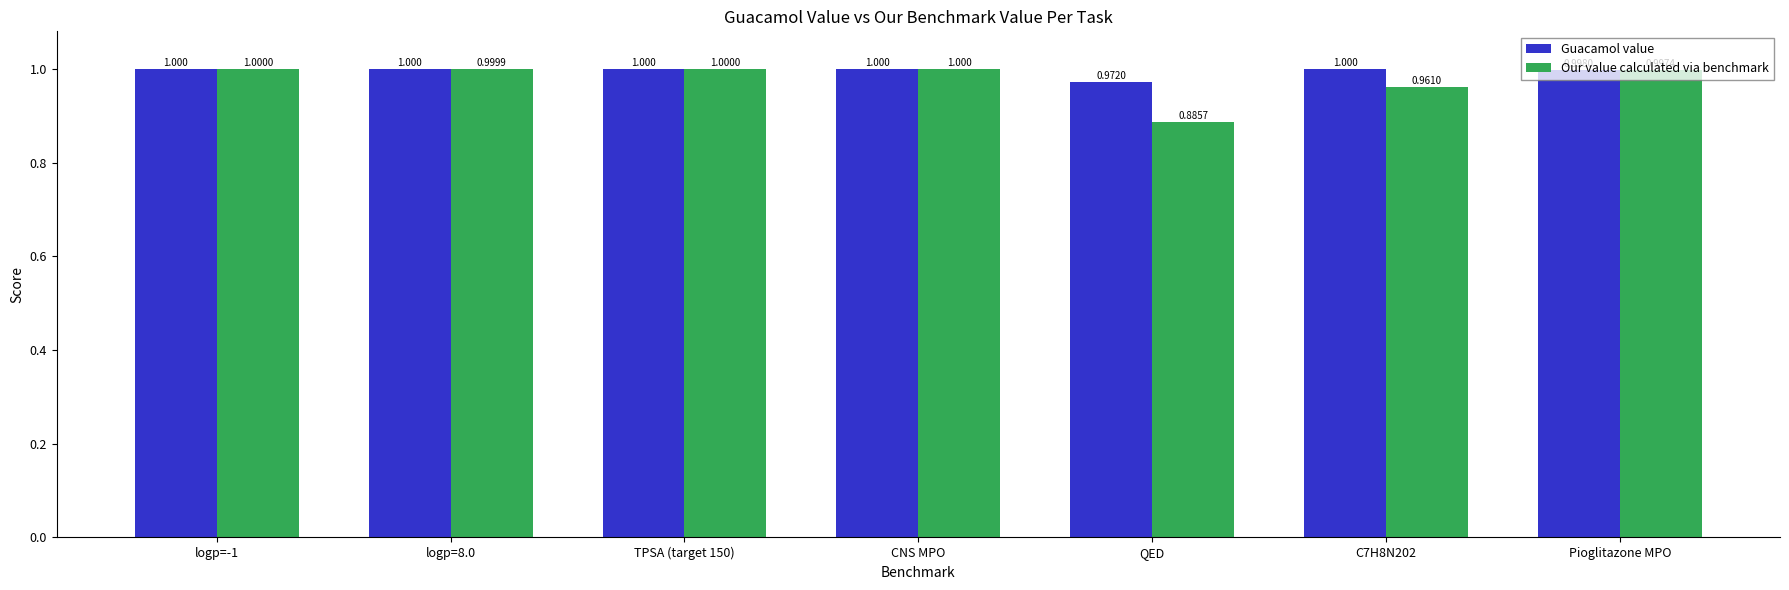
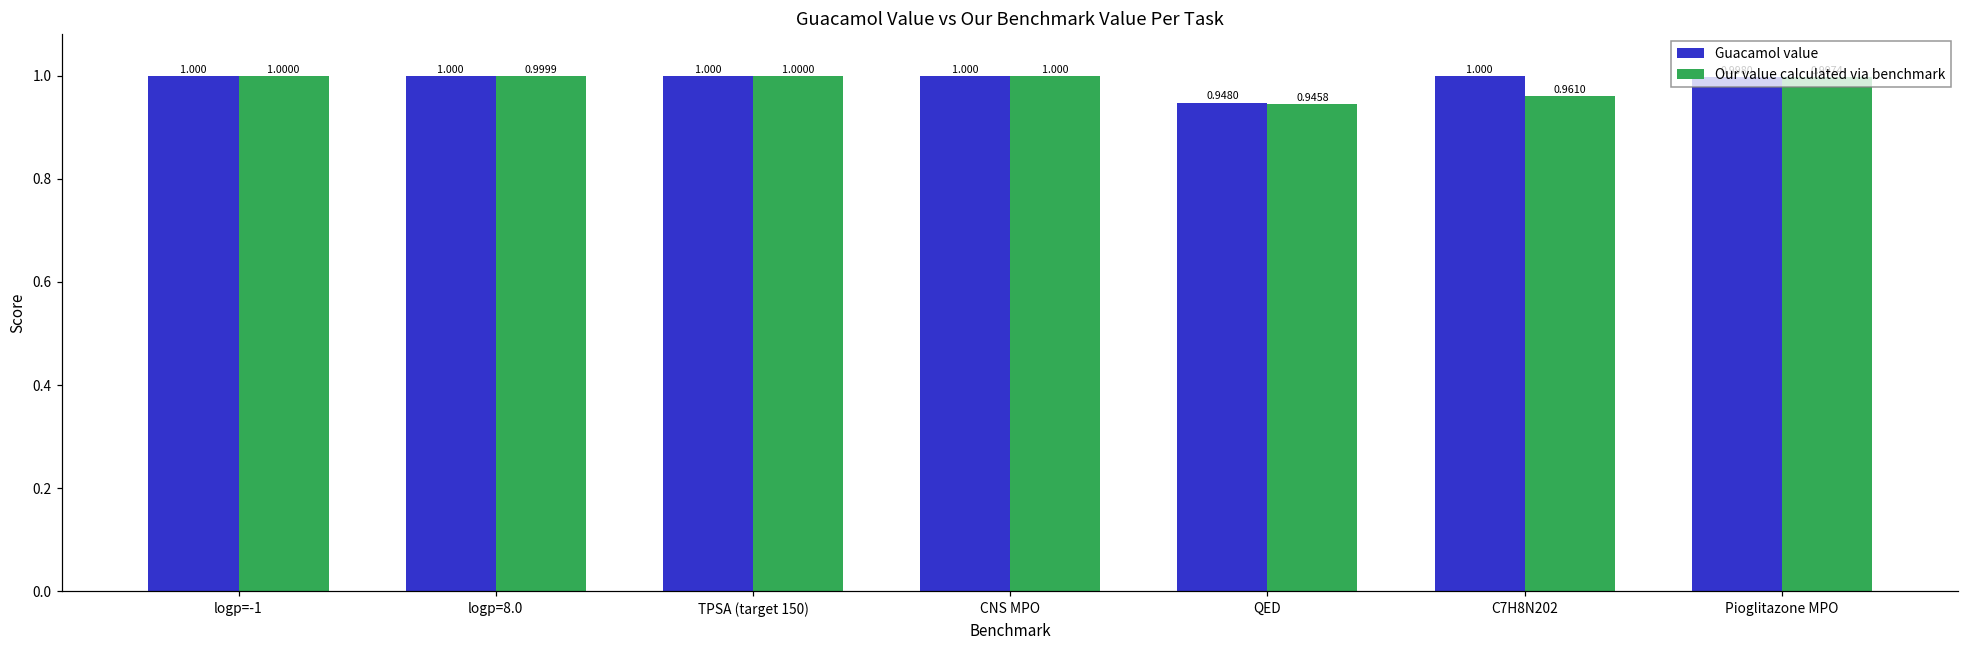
Guacamol value, QED: 0.9720 -> 0.9480
Our value calculated via benchmark, QED: 0.8857 -> 0.9458
